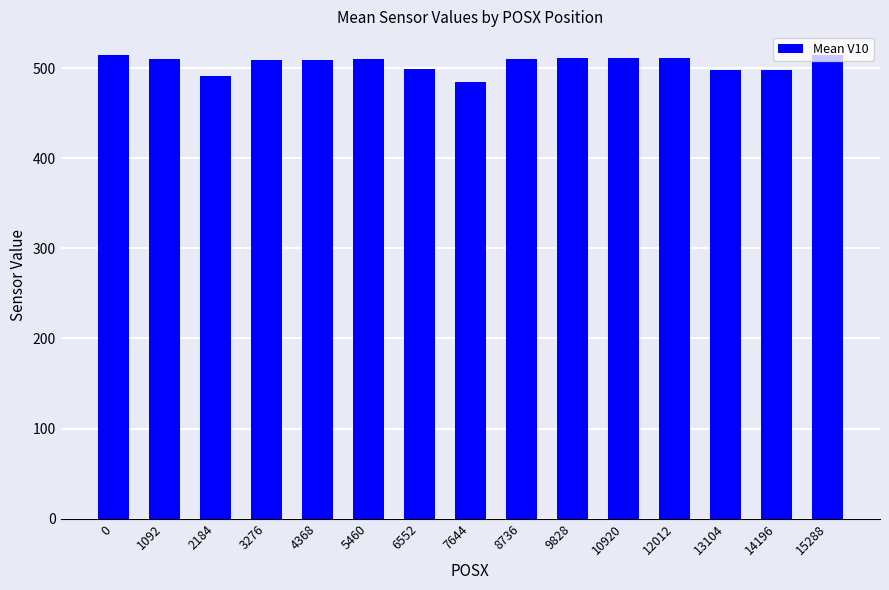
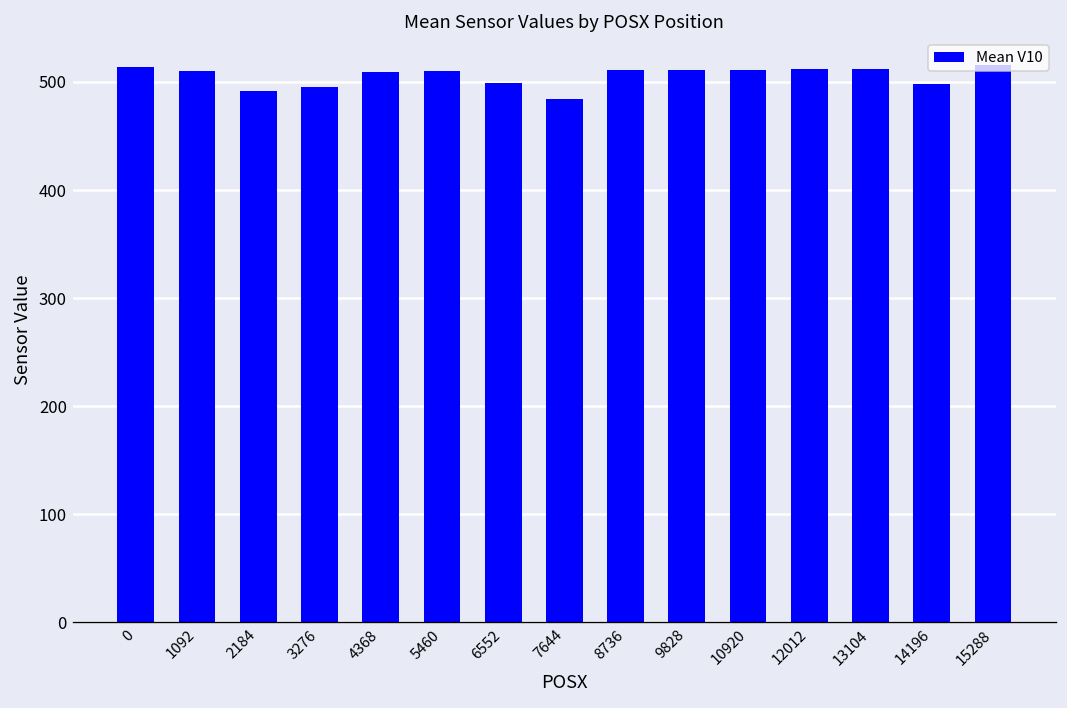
3276: 510 -> 500
13104: 500 -> 510
